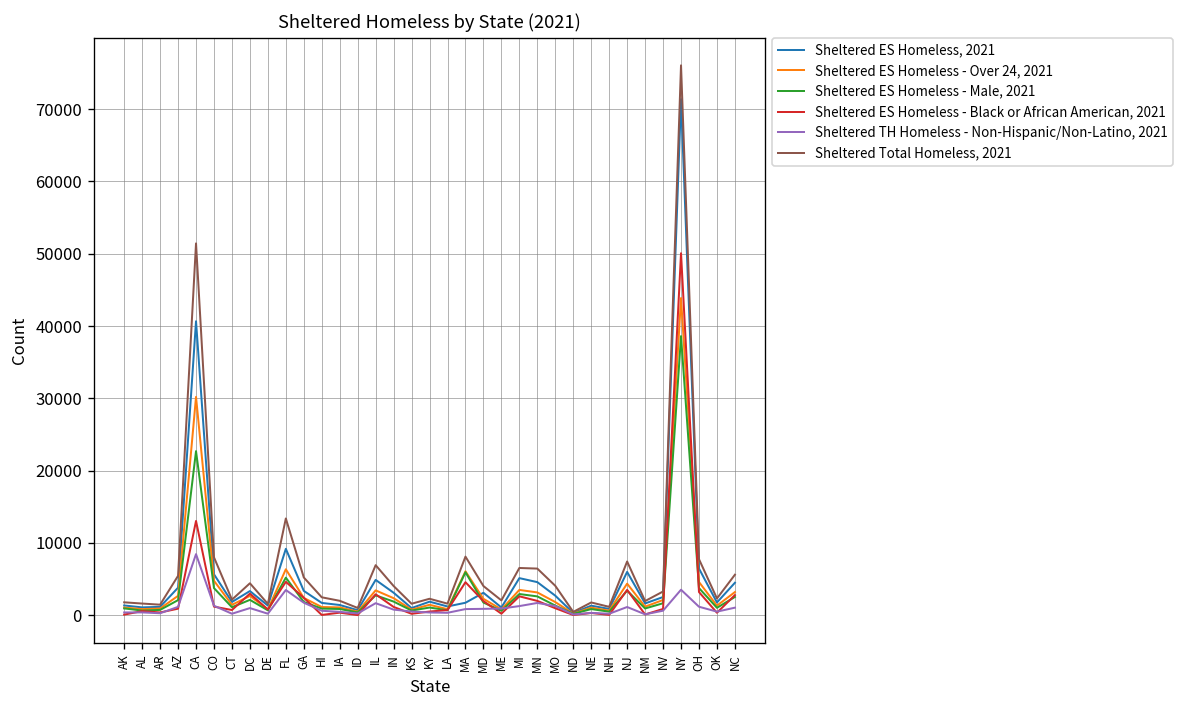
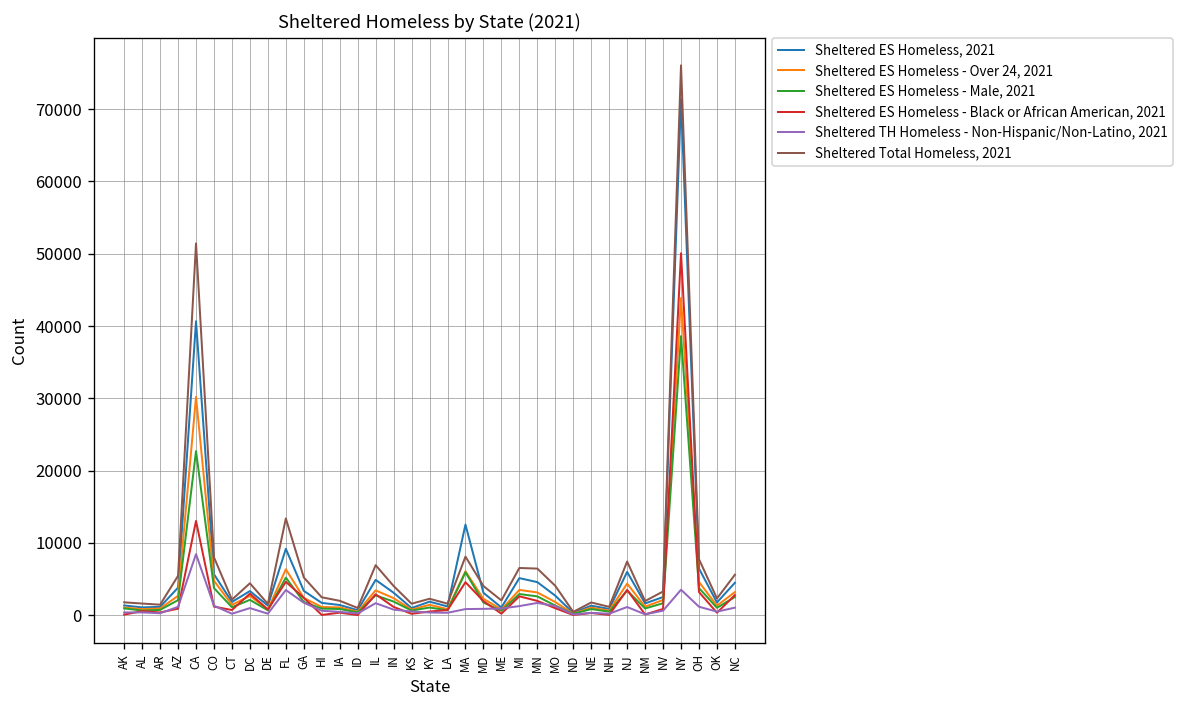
Sheltered ES Homeless, 2021, MA: 2000 -> 13000
